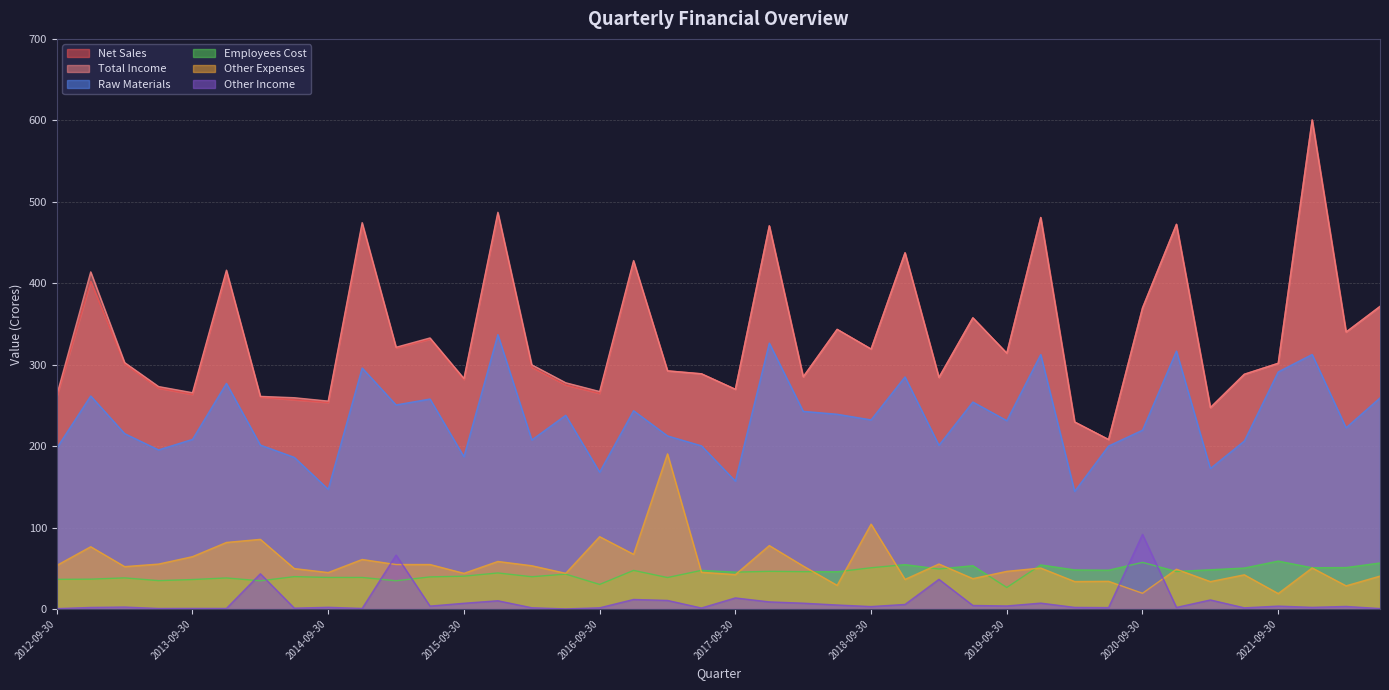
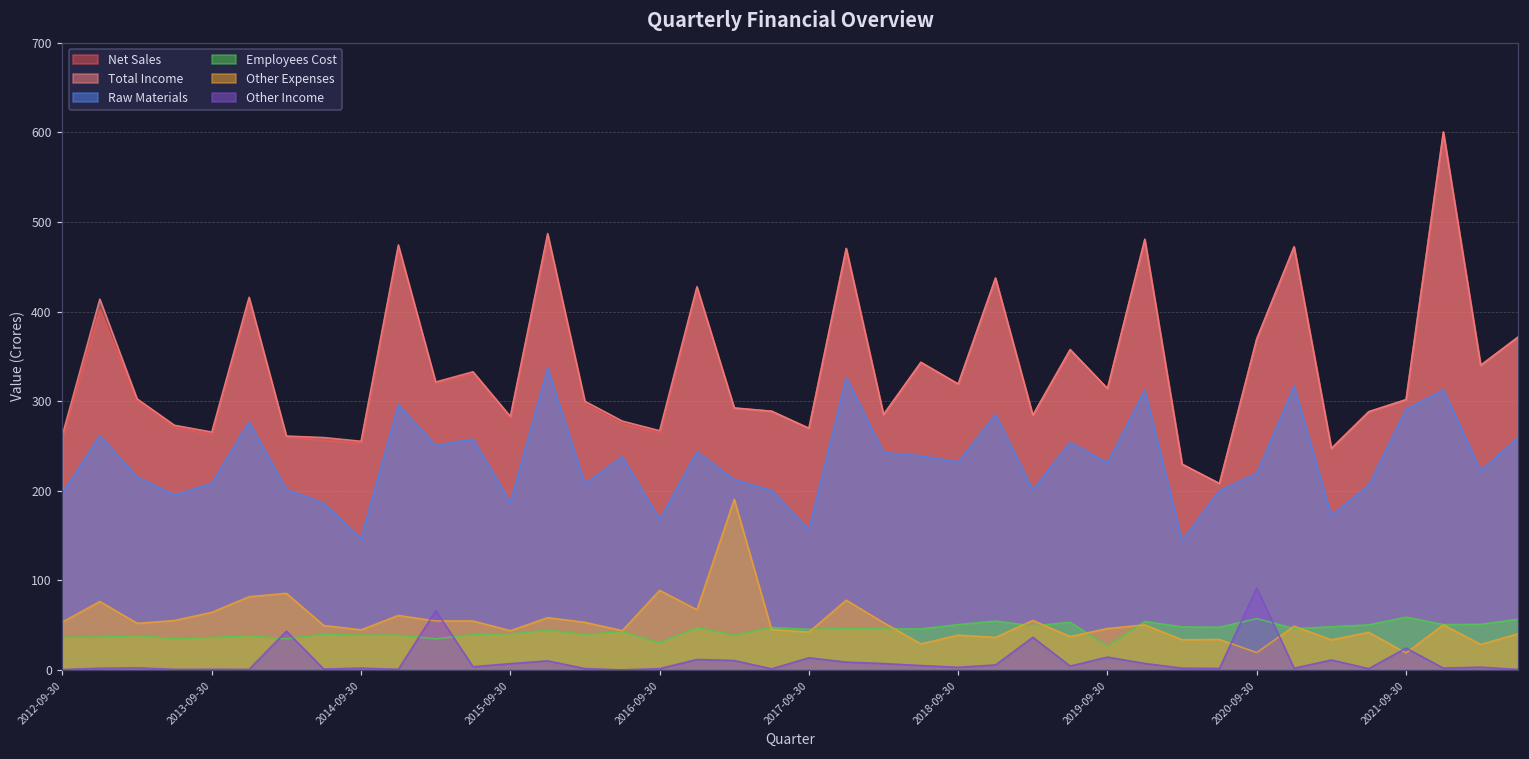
Other Expenses, 2018-09-30: 100 -> 40
Other Income, 2019-09-30: 0 -> 10
Other Income, 2021-09-30: 0 -> 20
